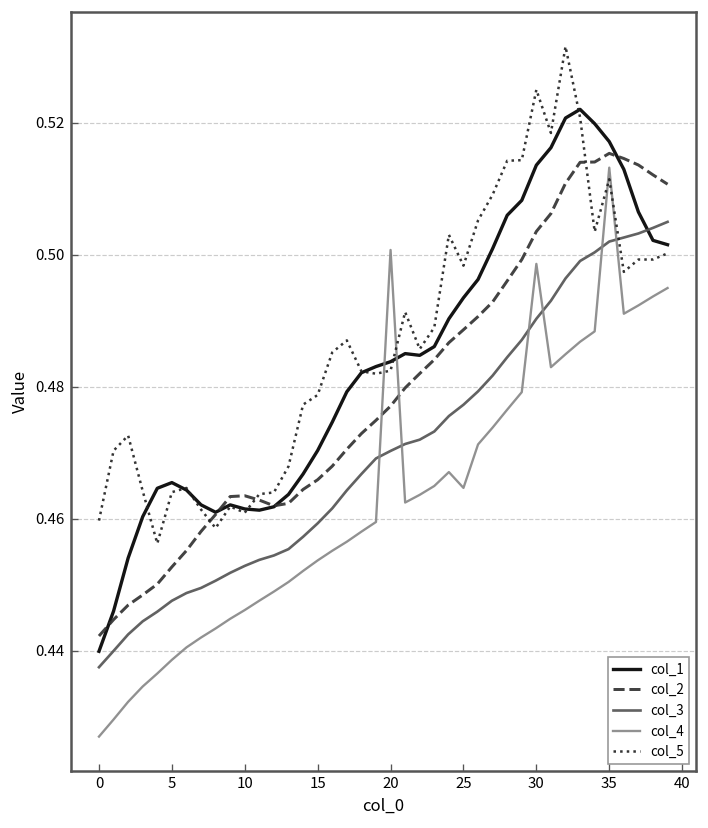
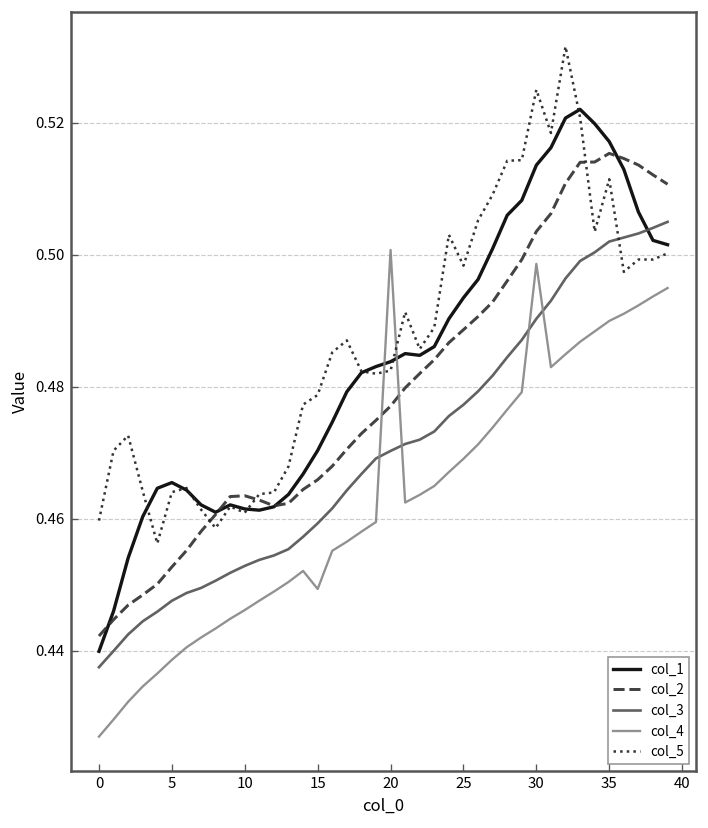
col_4, 15: 0.454 -> 0.449
col_4, 25: 0.465 -> 0.469
col_4, 35: 0.513 -> 0.490
